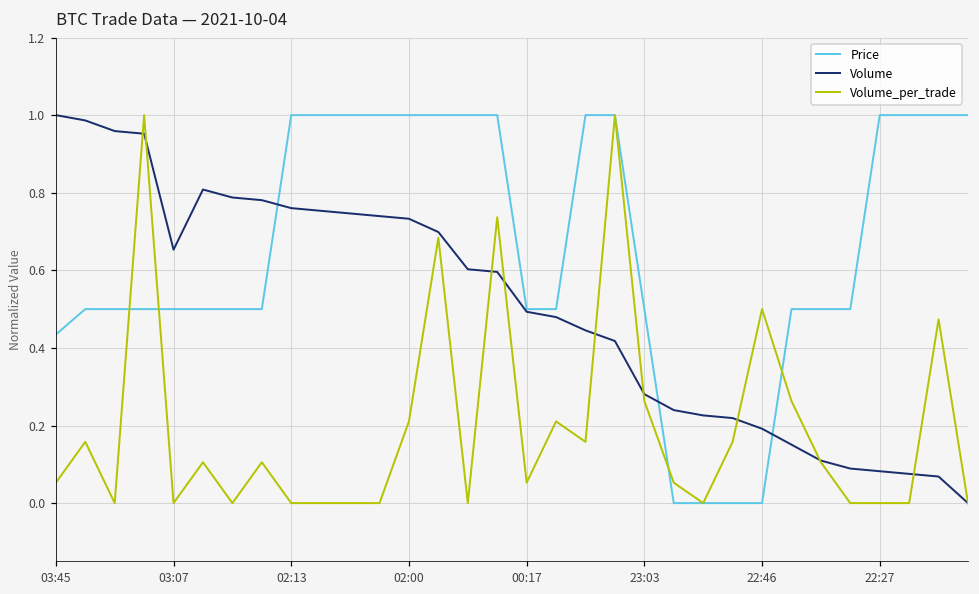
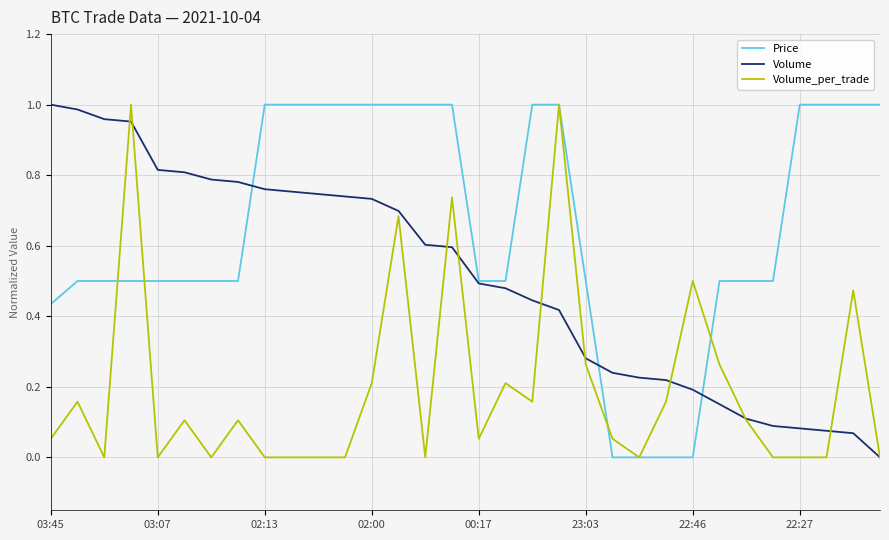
Volume, 03:07: 0.65 -> 0.82
